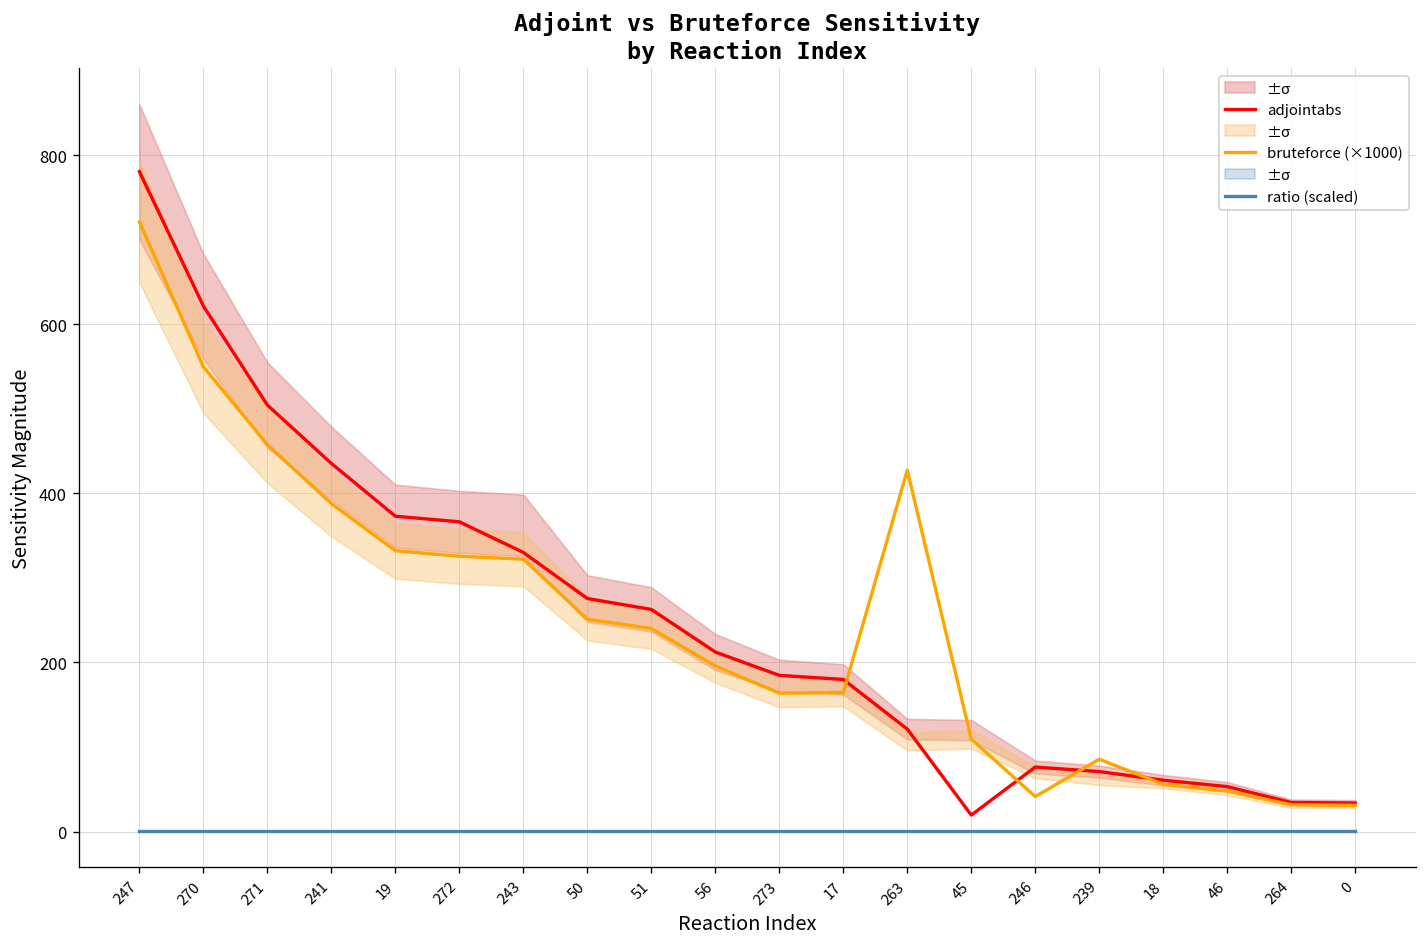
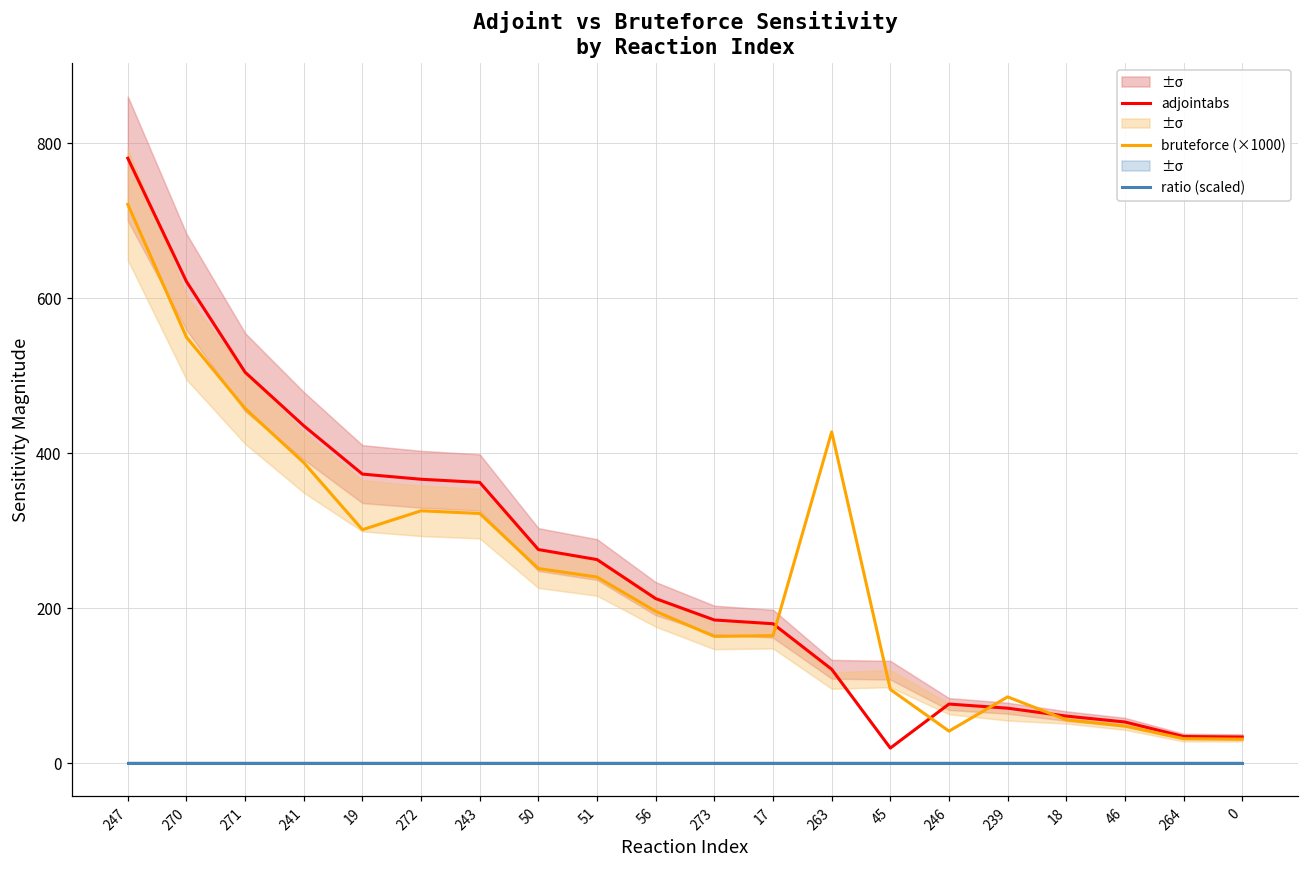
bruteforce (×1000), 19: 330 -> 300
adjointabs, 243: 330 -> 360
bruteforce (×1000), 45: 110 -> 100
